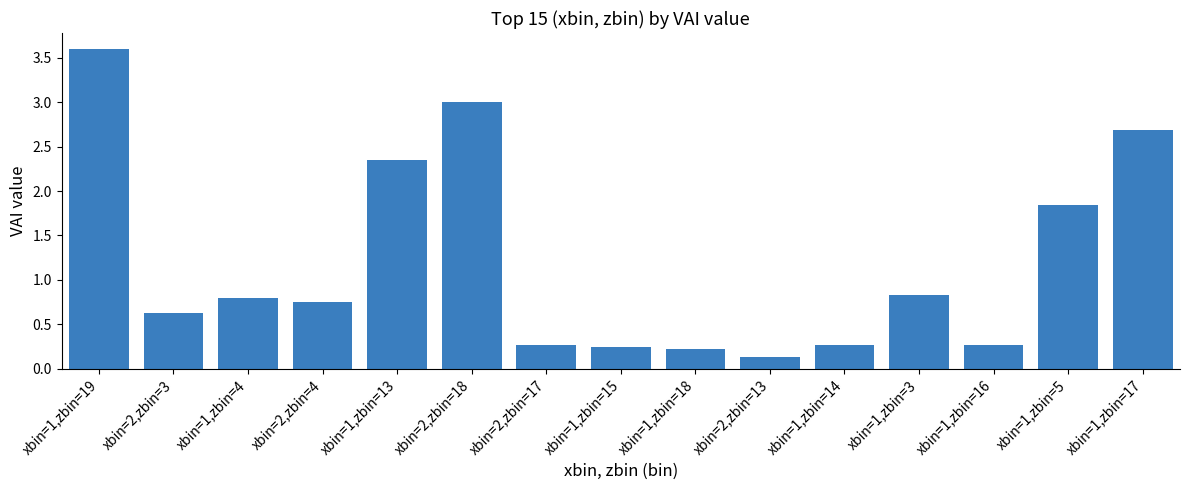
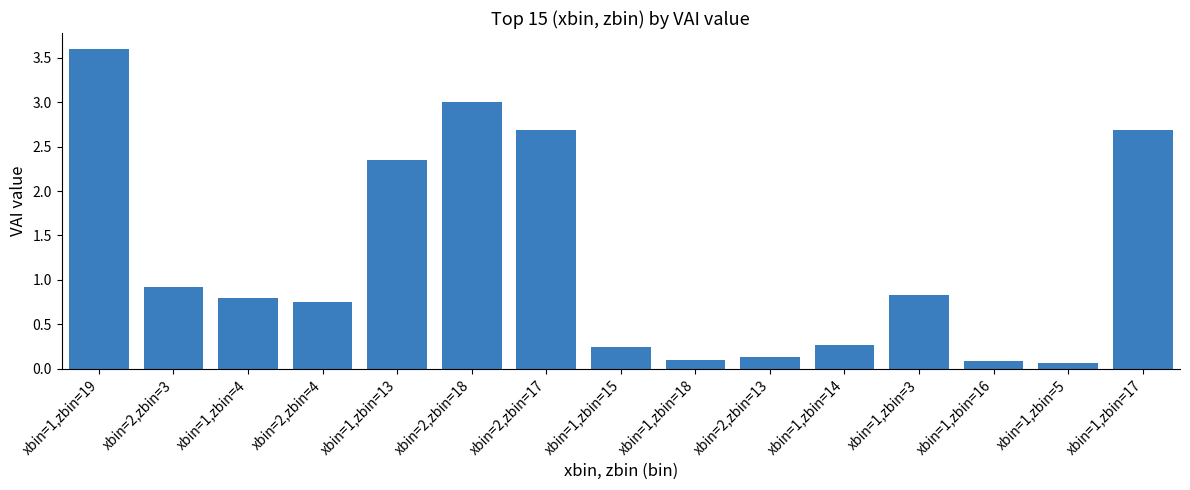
xbin=2,zbin=3: 0.6 -> 0.9
xbin=2,zbin=17: 0.3 -> 2.7
xbin=1,zbin=18: 0.2 -> 0.1
xbin=1,zbin=16: 0.3 -> 0.1
xbin=1,zbin=5: 1.8 -> 0.1
